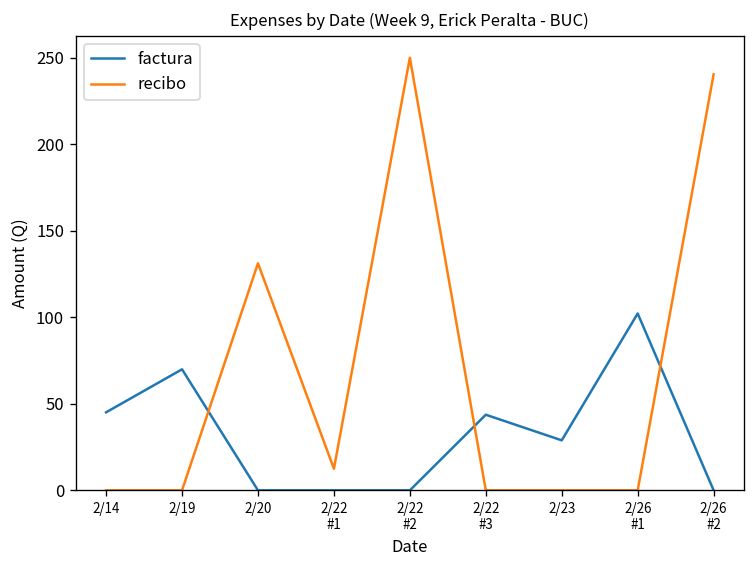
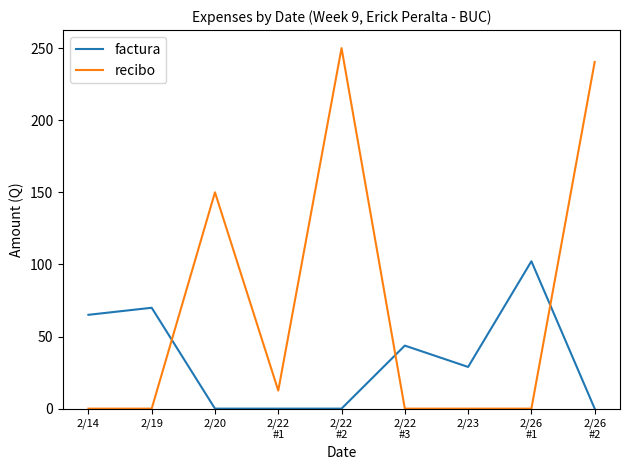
factura, 2/14: 45 -> 65
recibo, 2/20: 131 -> 150
